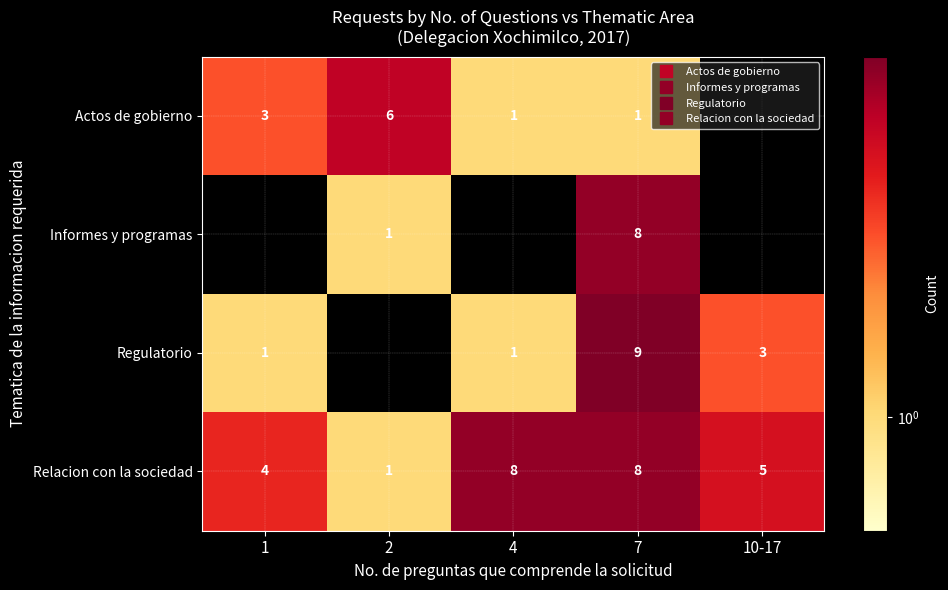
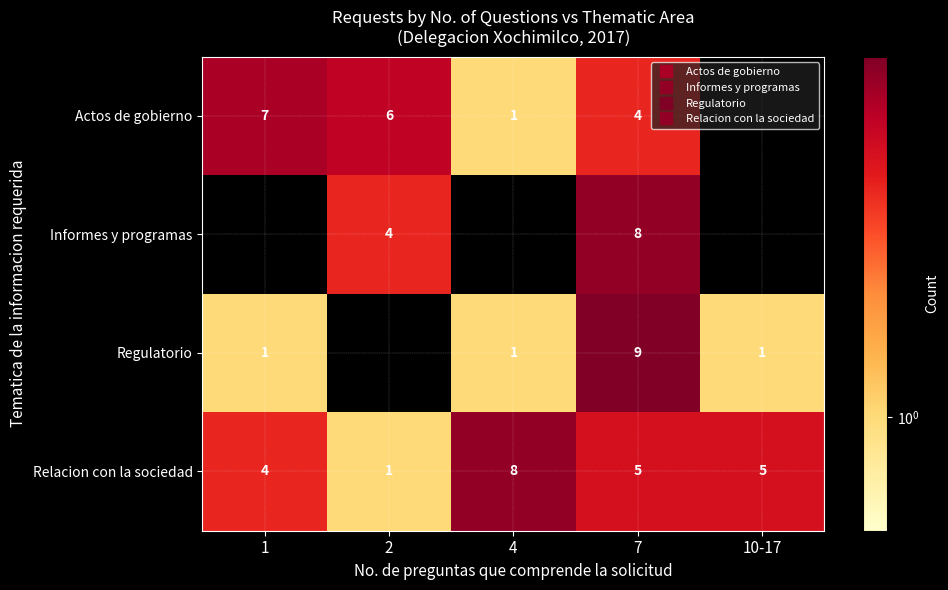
Actos de gobierno, 1: 3 -> 7
Actos de gobierno, 7: 1 -> 4
Informes y programas, 2: 1 -> 4
Regulatorio, 10-17: 3 -> 1
Relacion con la sociedad, 7: 8 -> 5
